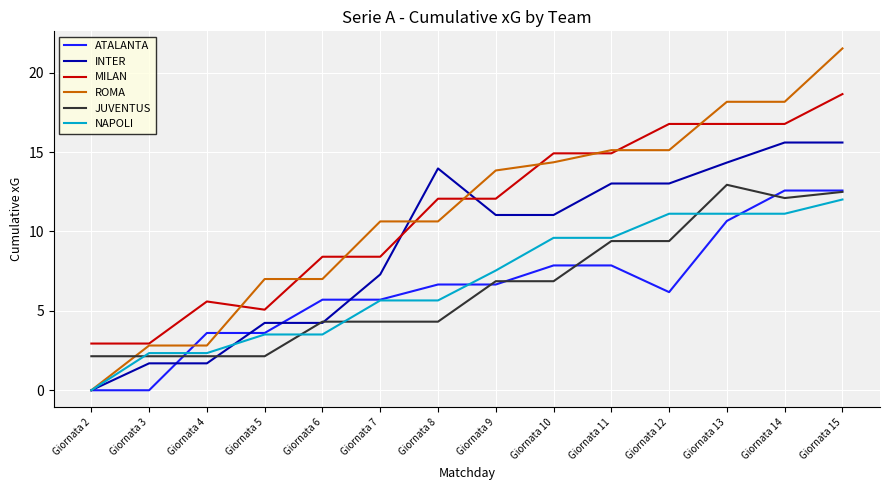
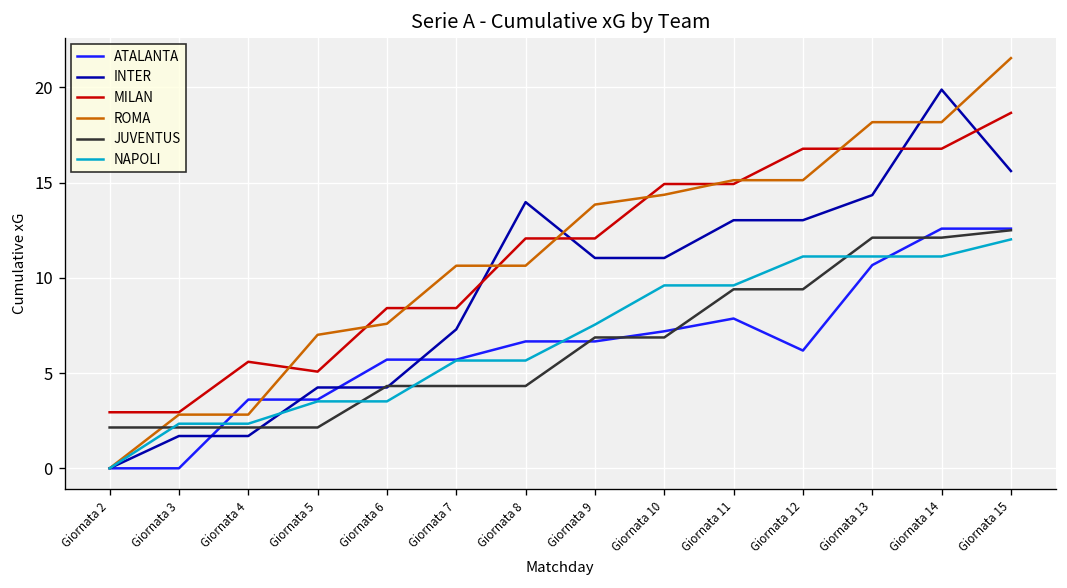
ROMA, Giornata 6: 7.0 -> 7.6
ATALANTA, Giornata 10: 7.9 -> 7.2
JUVENTUS, Giornata 13: 12.9 -> 12.1
INTER, Giornata 14: 15.6 -> 19.9
